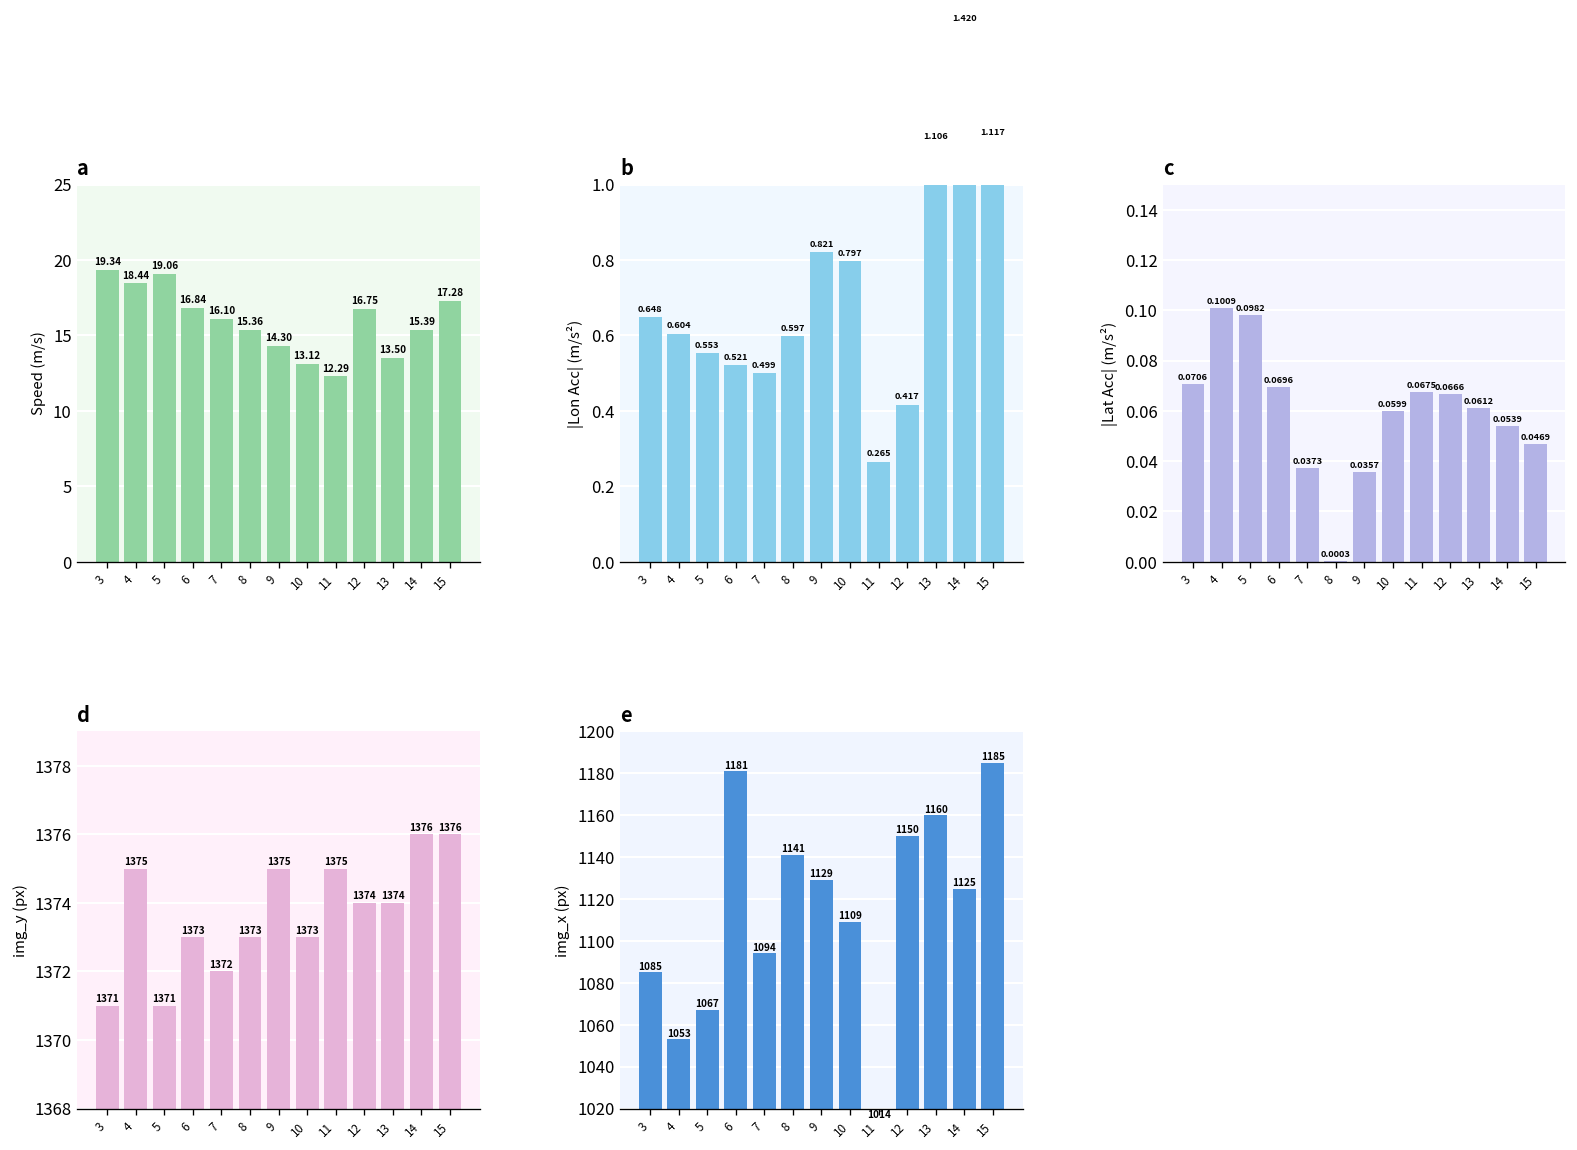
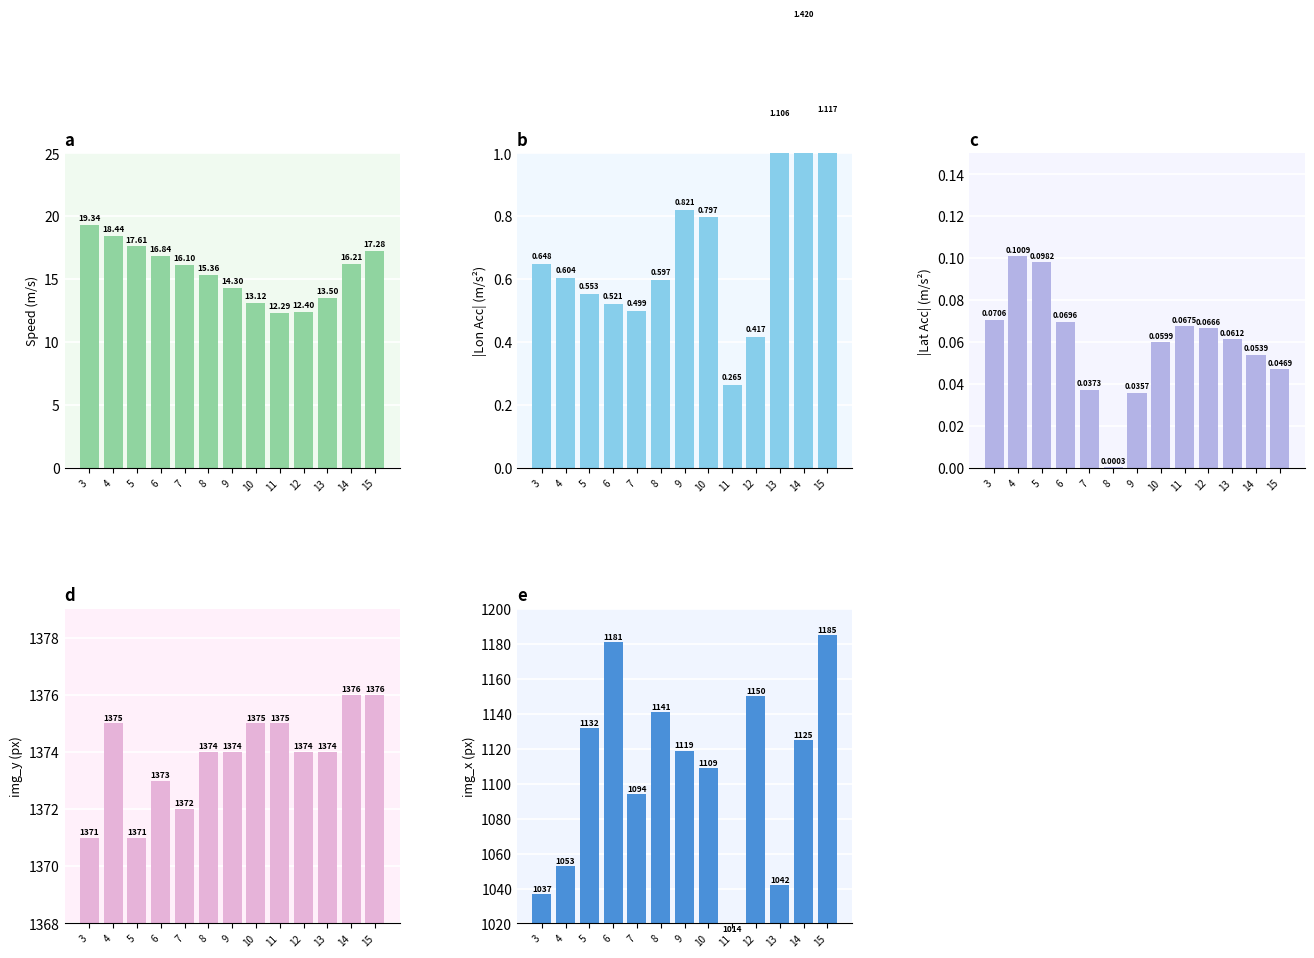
a, 5: 19.06 -> 17.61
a, 12: 16.75 -> 12.40
a, 14: 15.39 -> 16.21
d, 8: 1373 -> 1374
d, 9: 1375 -> 1374
d, 10: 1373 -> 1375
e, 3: 1085 -> 1037
e, 5: 1067 -> 1132
e, 9: 1129 -> 1119
e, 13: 1160 -> 1042
